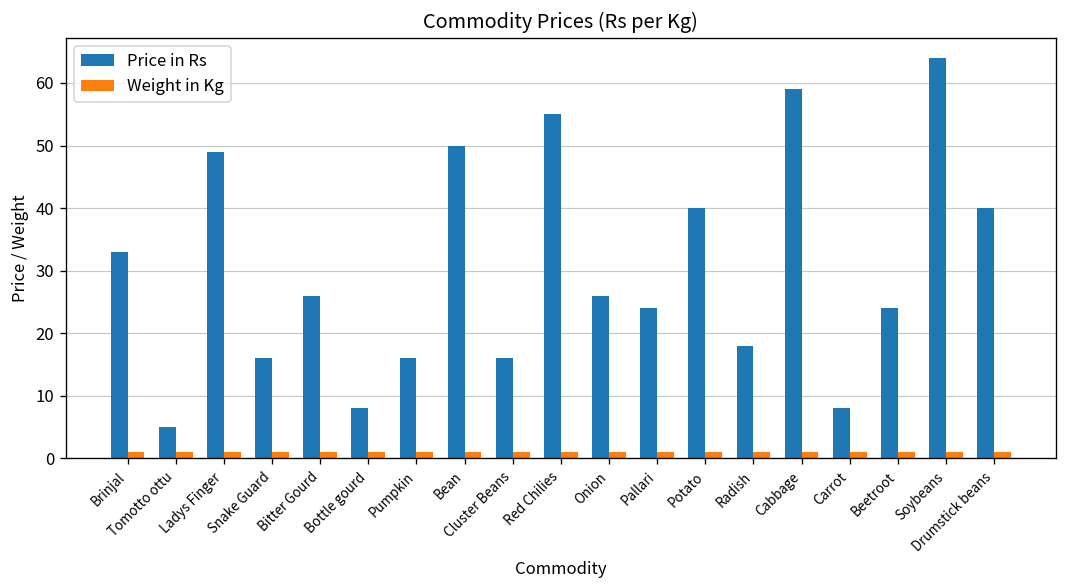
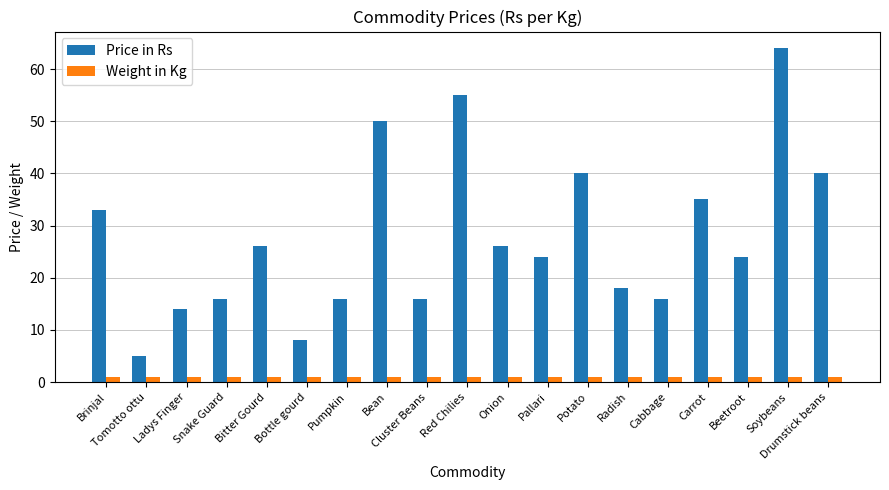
Price in Rs, Ladys Finger: 49 -> 14
Price in Rs, Cabbage: 59 -> 16
Price in Rs, Carrot: 8 -> 35
